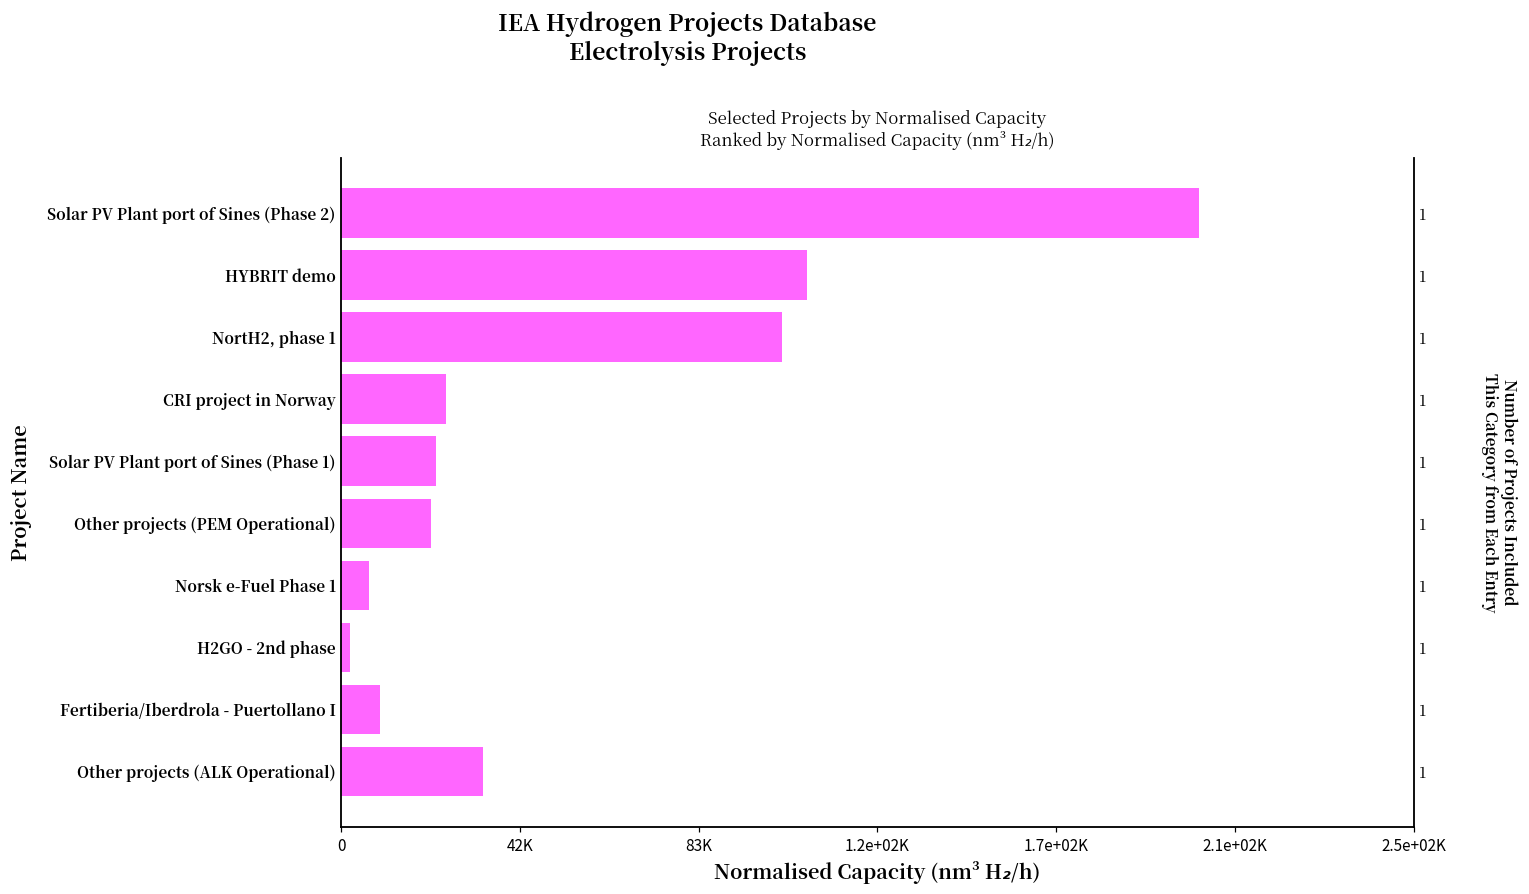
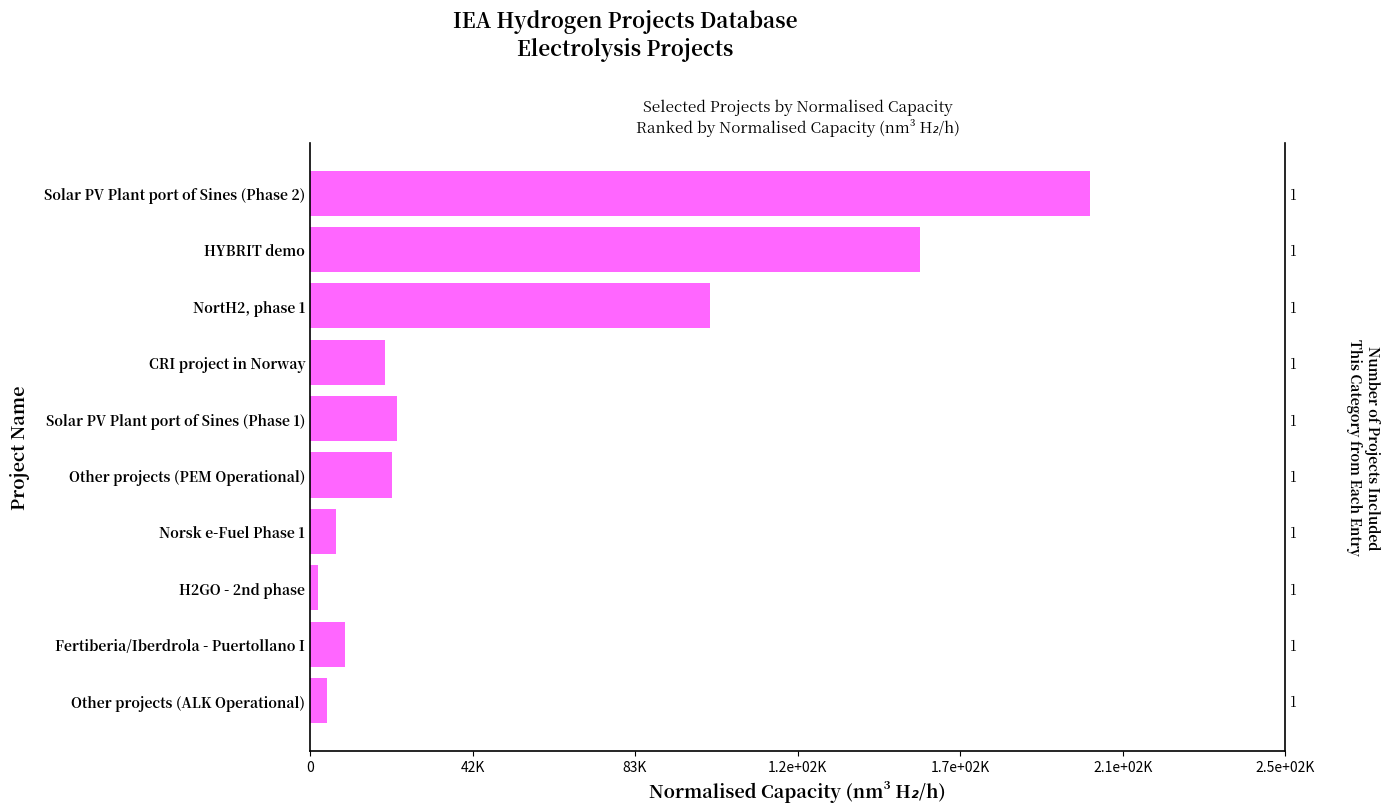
HYBRIT demo: 109000 -> 156000
CRI project in Norway: 25000 -> 19000
Other projects (ALK Operational): 33000 -> 4000
